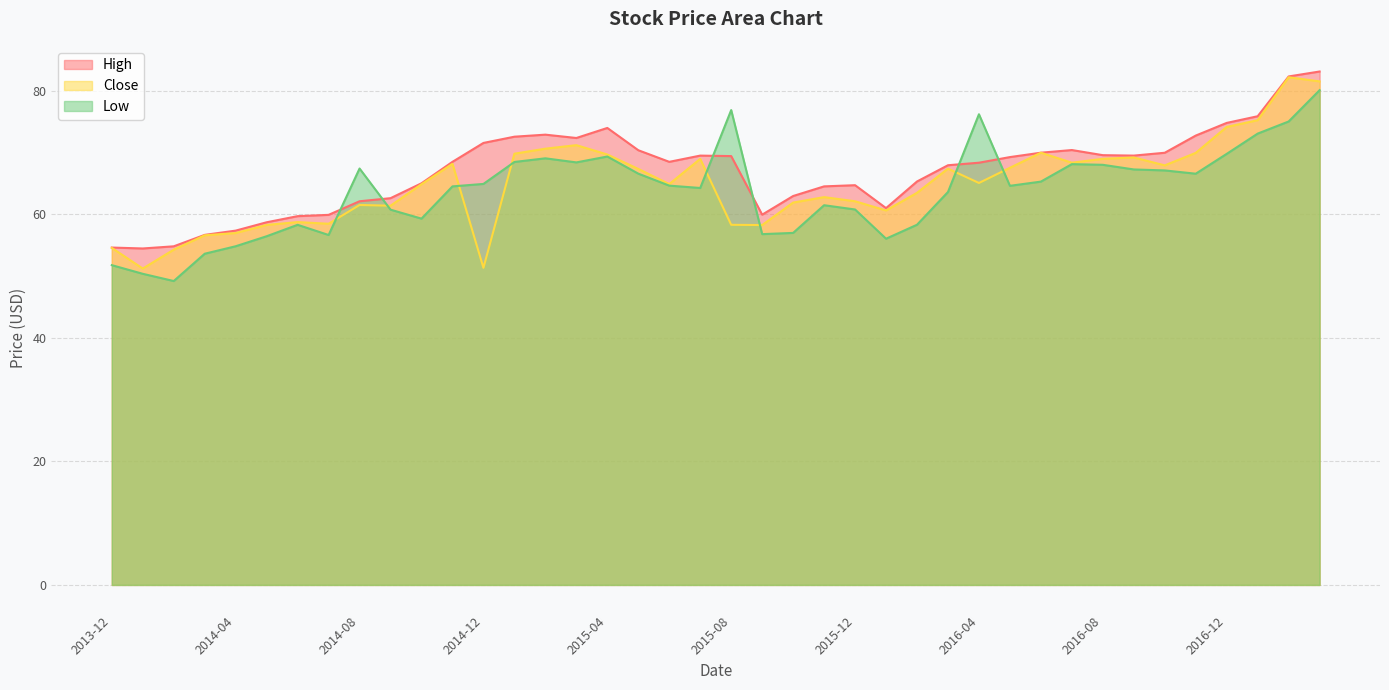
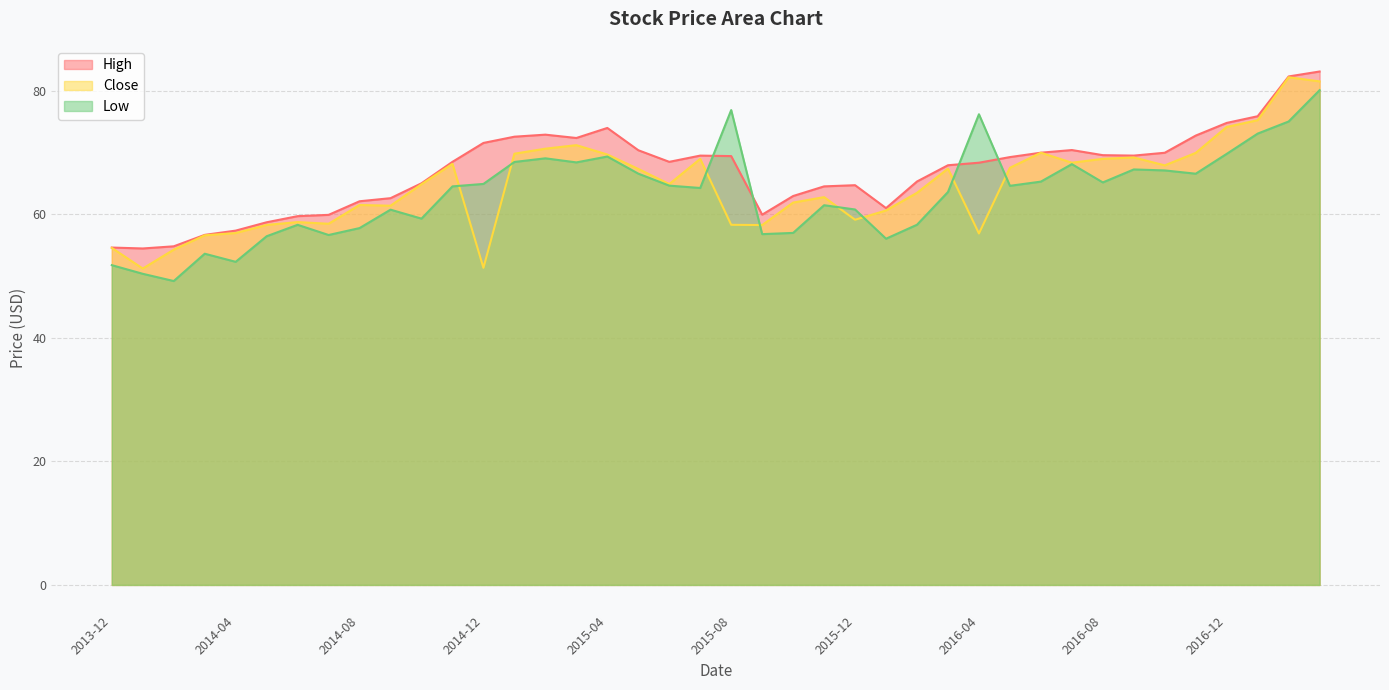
Low, 2014-04: 55 -> 52
Low, 2014-08: 67 -> 58
Close, 2015-12: 62 -> 59
Close, 2016-04: 65 -> 57
Low, 2016-08: 68 -> 65
